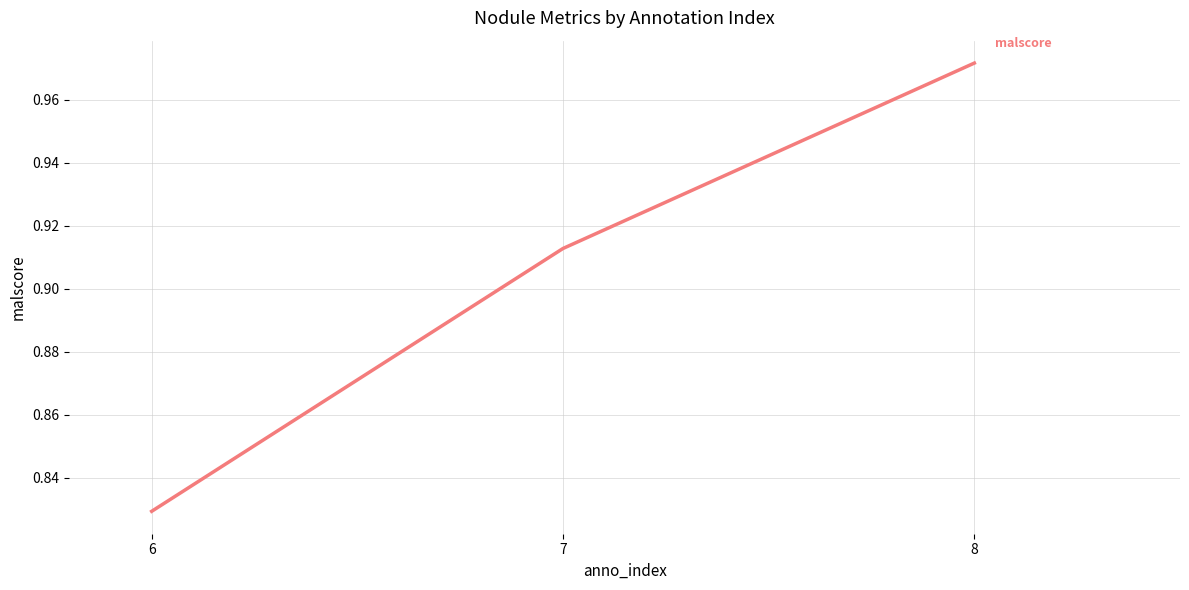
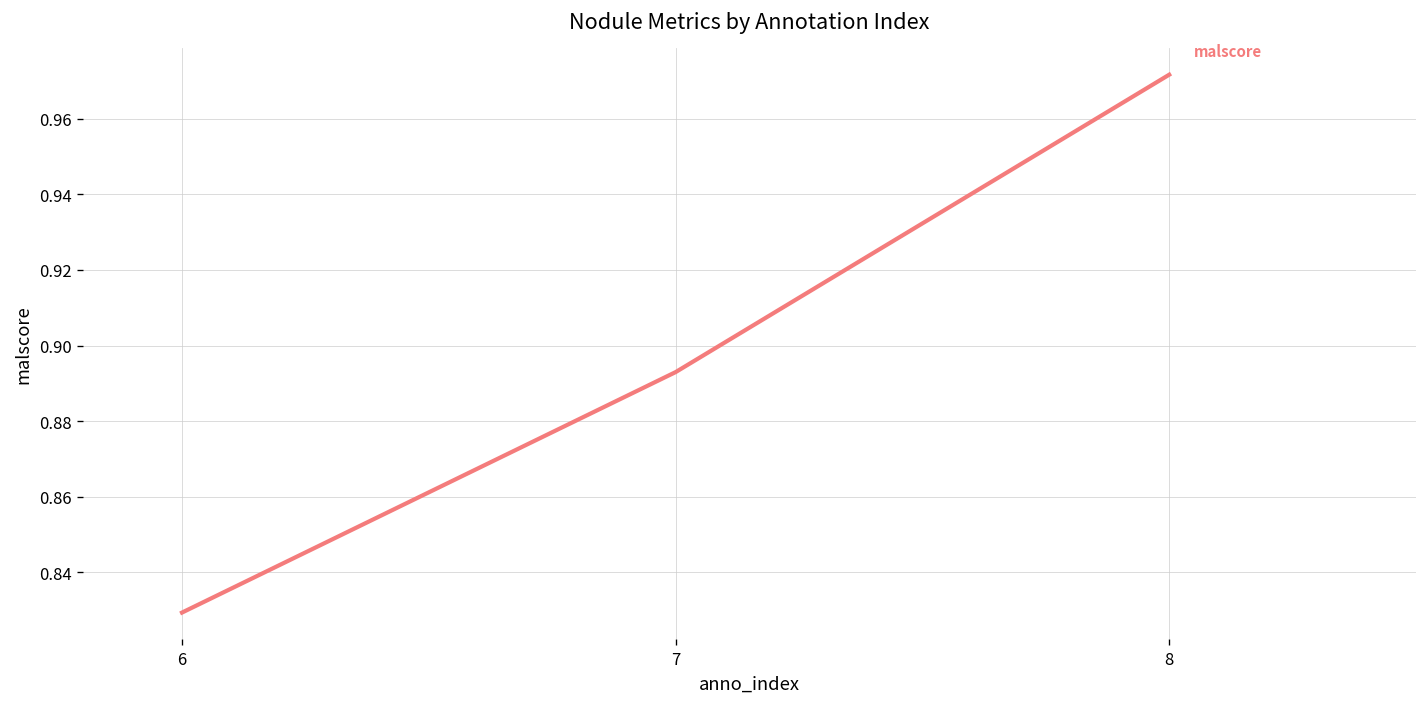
7: 0.913 -> 0.893
